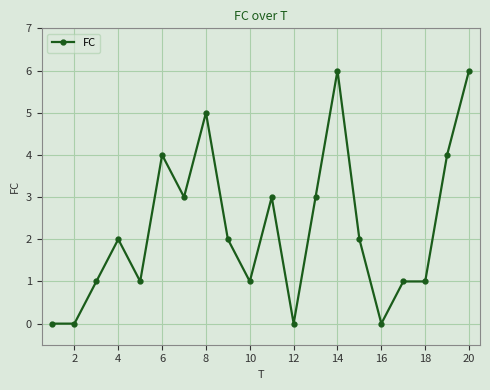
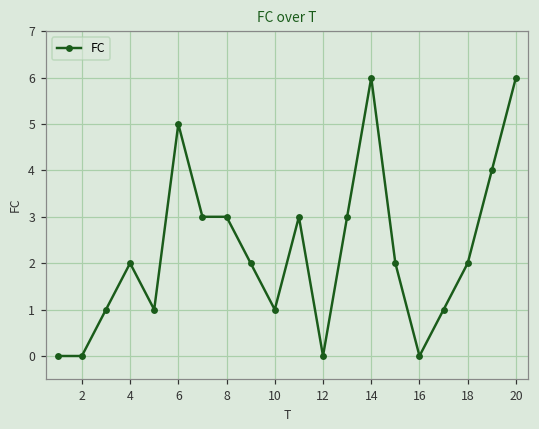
6: 4 -> 5
8: 5 -> 3
18: 1 -> 2
